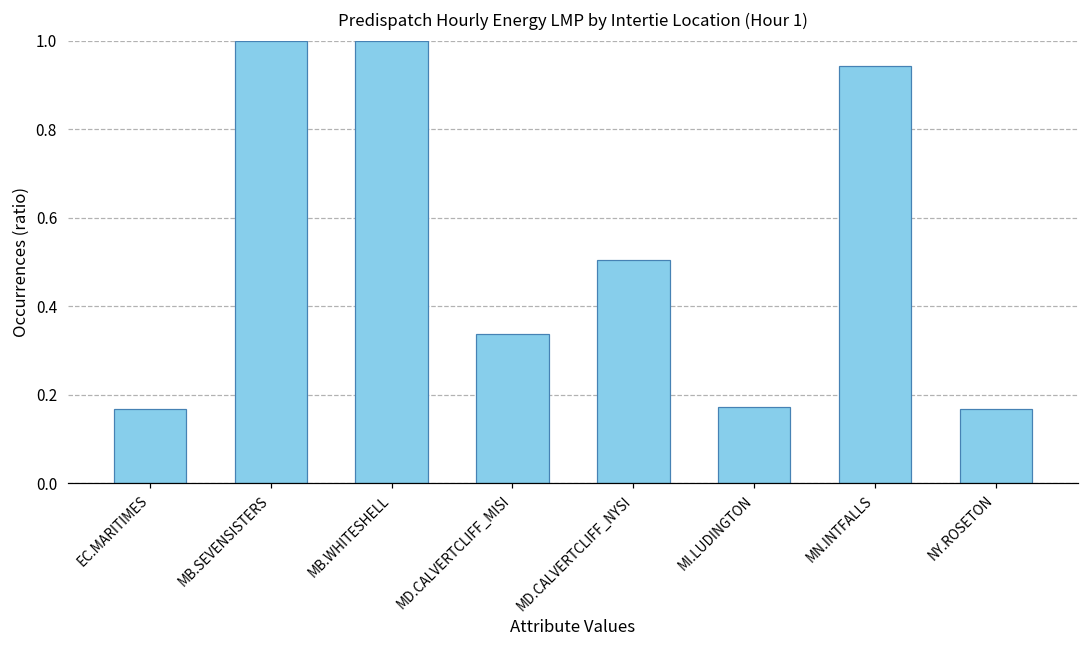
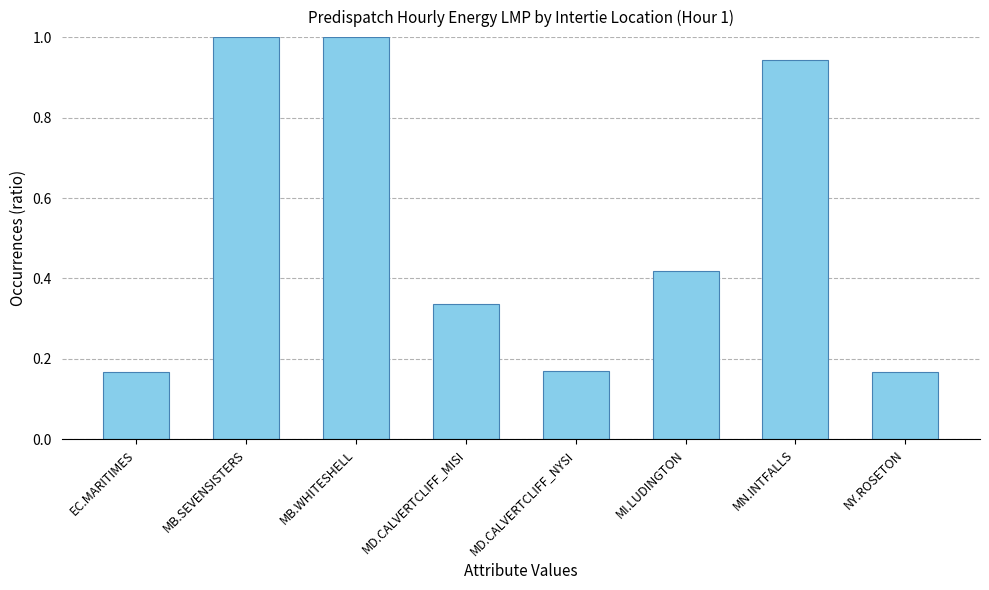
MD.CALVERTCLIFF_NYSI: 0.50 -> 0.17
MI.LUDINGTON: 0.17 -> 0.42
